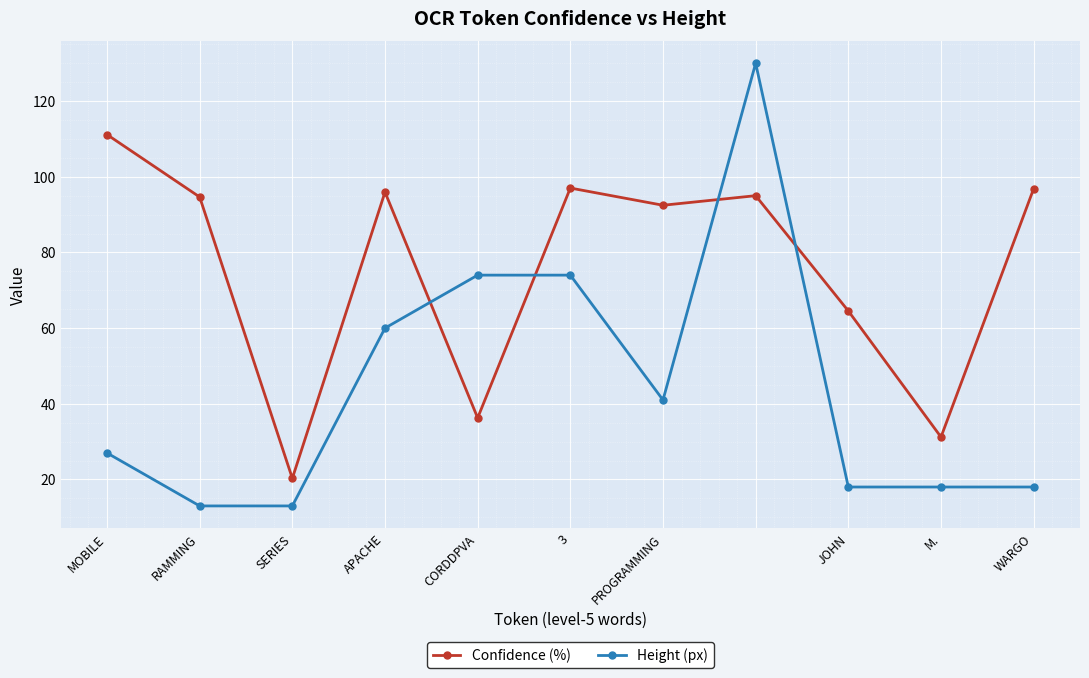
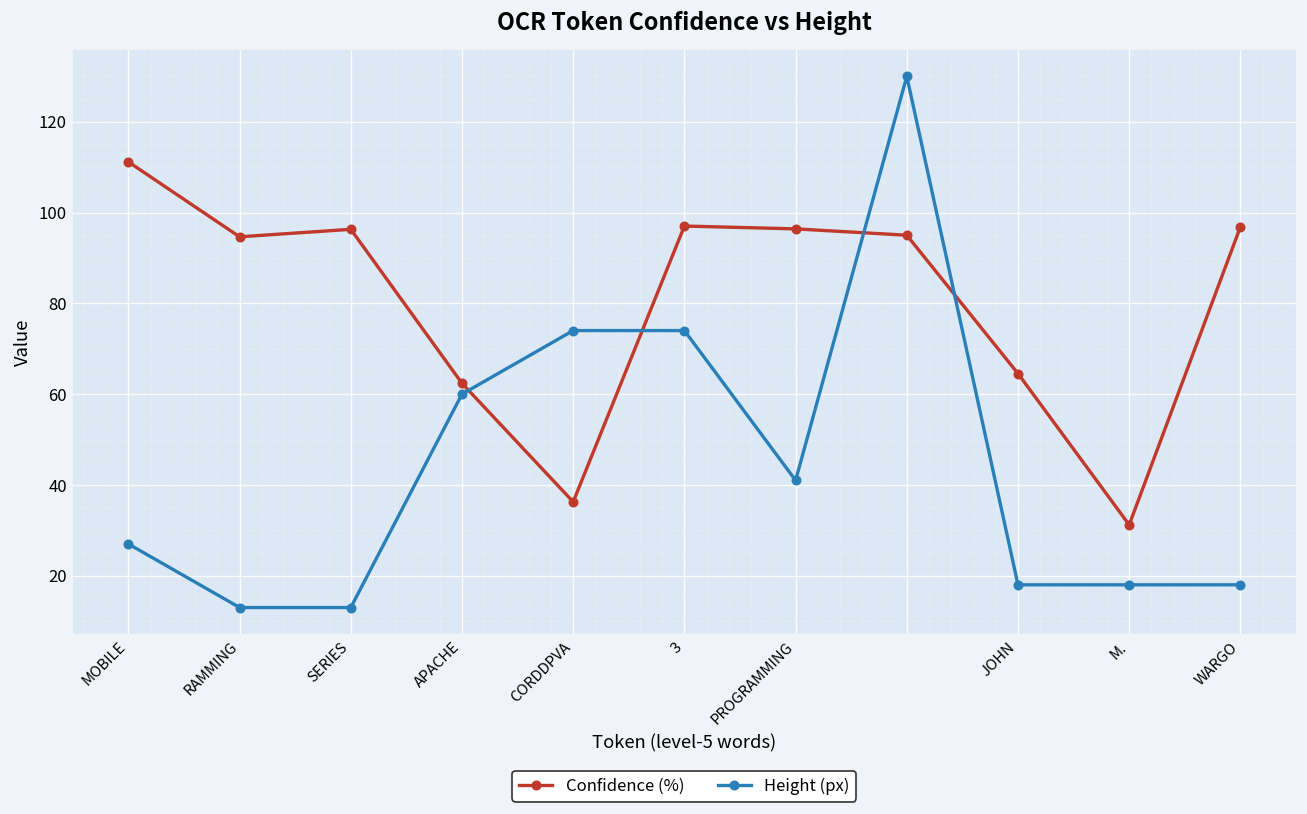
Confidence (%), SERIES: 20 -> 96
Confidence (%), APACHE: 96 -> 62
Confidence (%), PROGRAMMING: 92 -> 96
